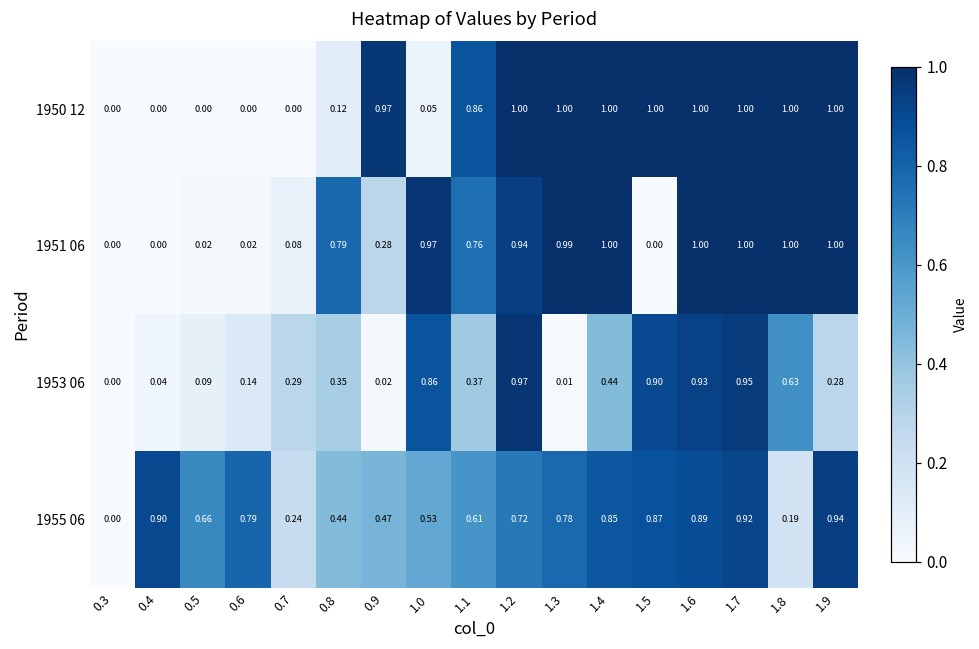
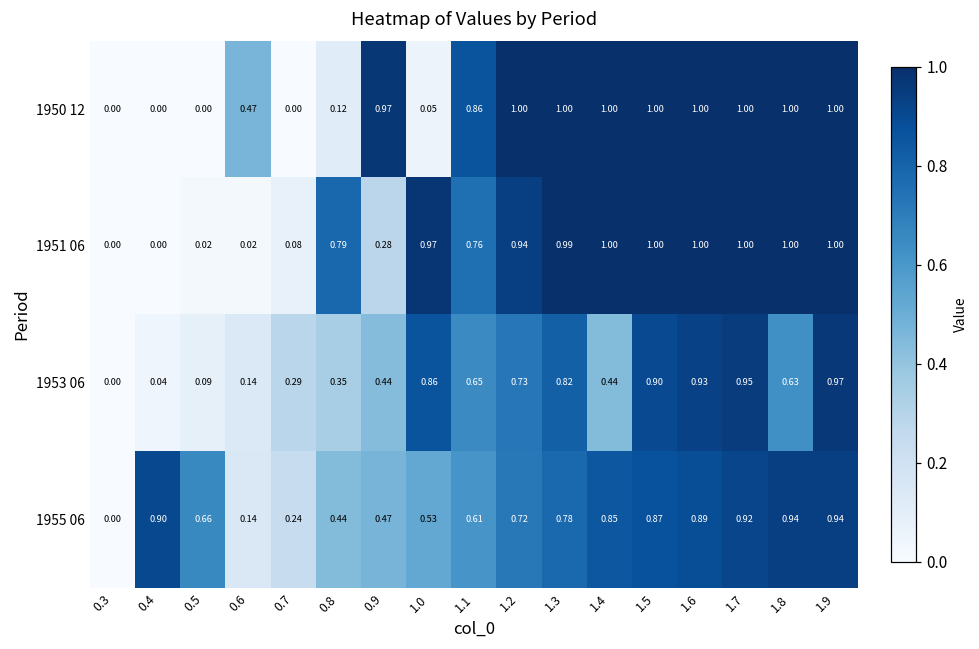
1950 12, 0.6: 0.00 -> 0.47
1951 06, 1.5: 0.00 -> 1.00
1953 06, 0.9: 0.02 -> 0.44
1953 06, 1.1: 0.37 -> 0.65
1953 06, 1.2: 0.97 -> 0.73
1953 06, 1.3: 0.01 -> 0.82
1953 06, 1.9: 0.28 -> 0.97
1955 06, 0.6: 0.79 -> 0.14
1955 06, 1.8: 0.19 -> 0.94
